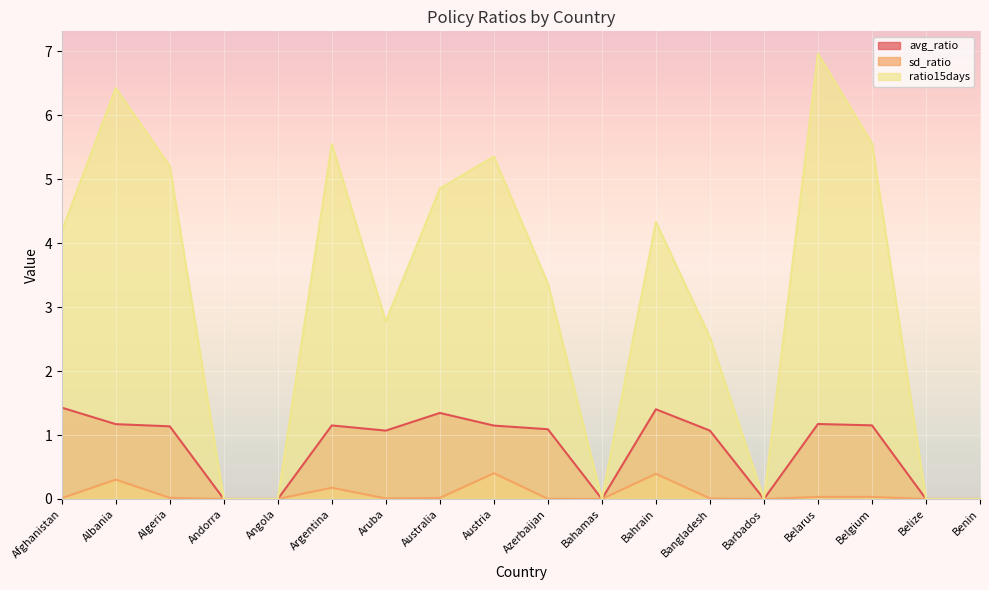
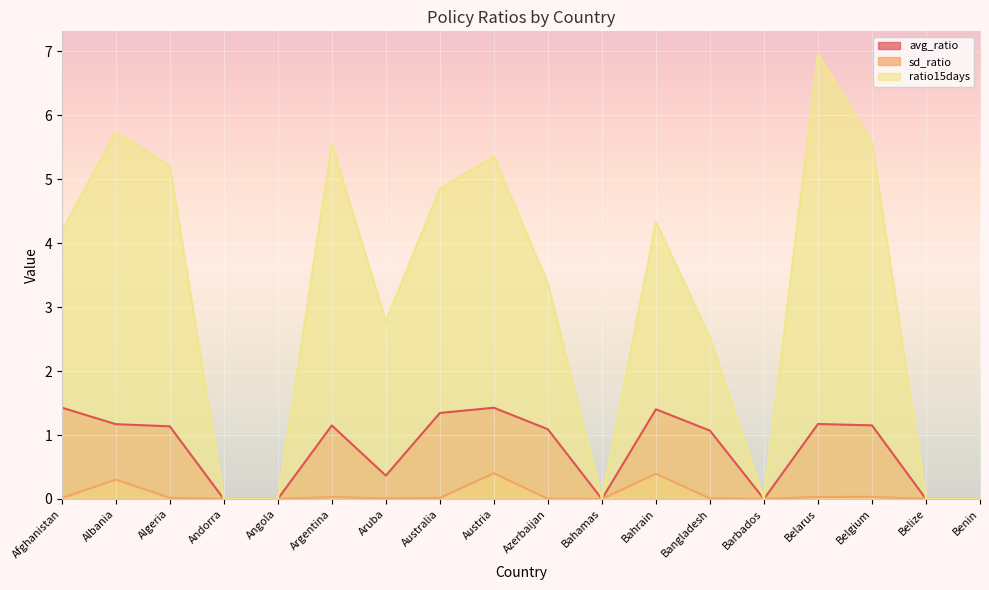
ratio15days, Albania: 6.4 -> 5.7
sd_ratio, Argentina: 0.2 -> 0.0
avg_ratio, Aruba: 1.1 -> 0.4
avg_ratio, Austria: 1.1 -> 1.4
